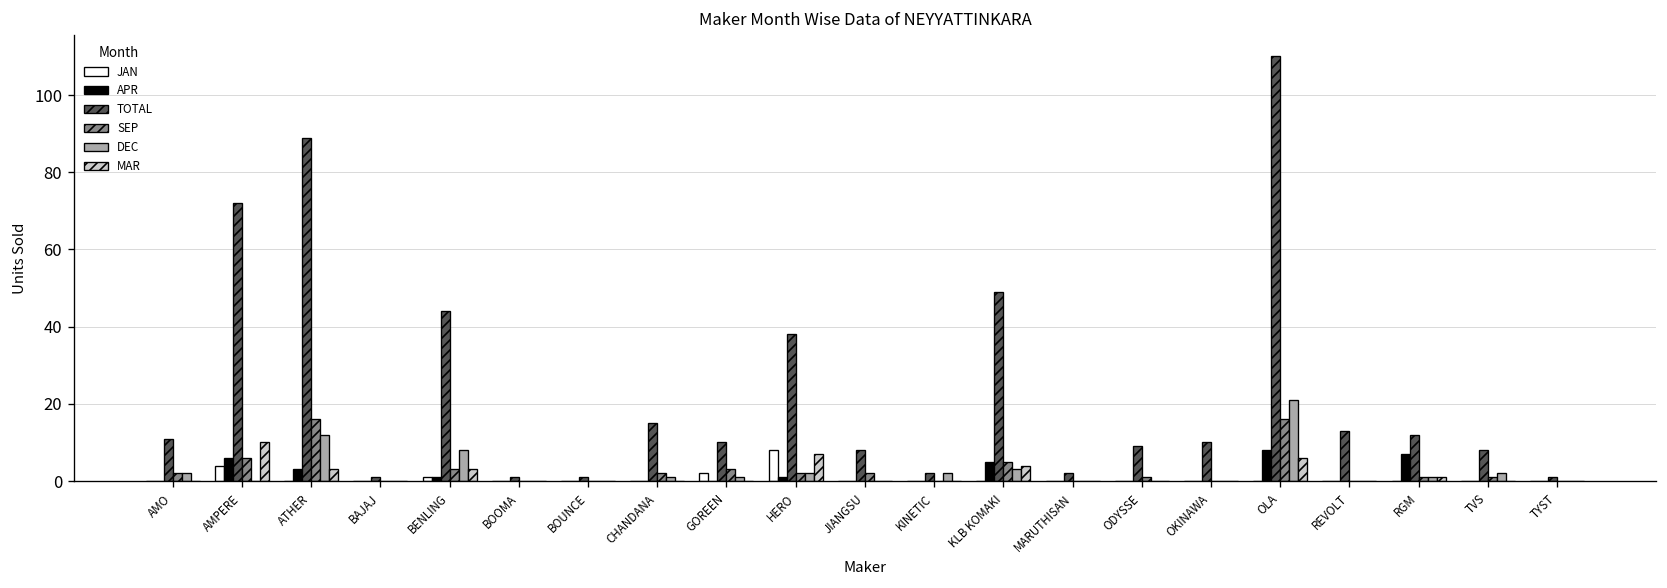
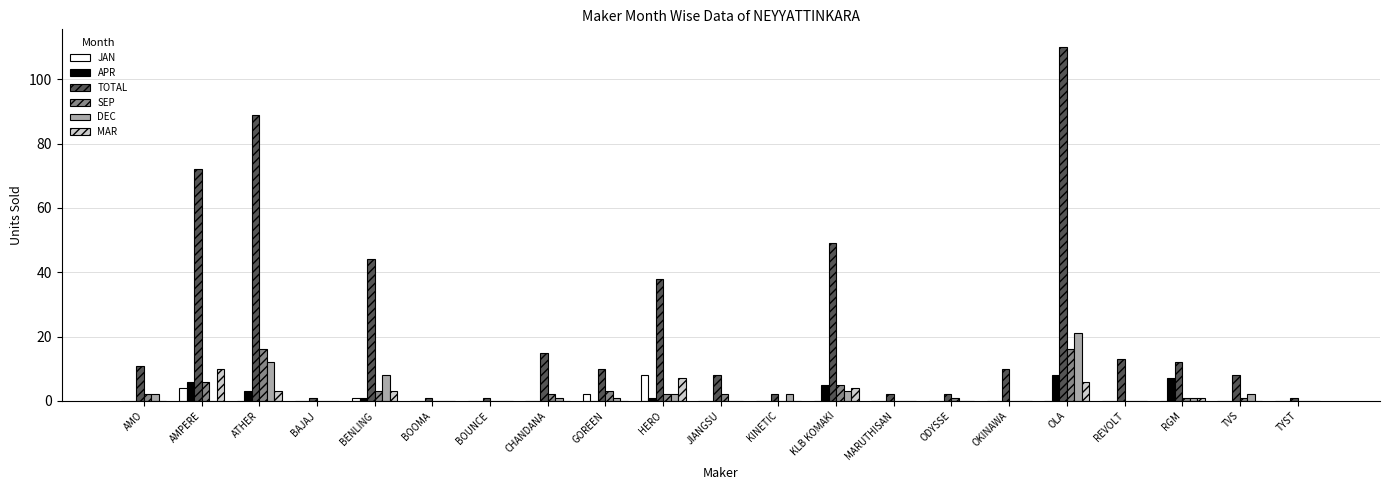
TOTAL, ODYSSE: 9 -> 2
